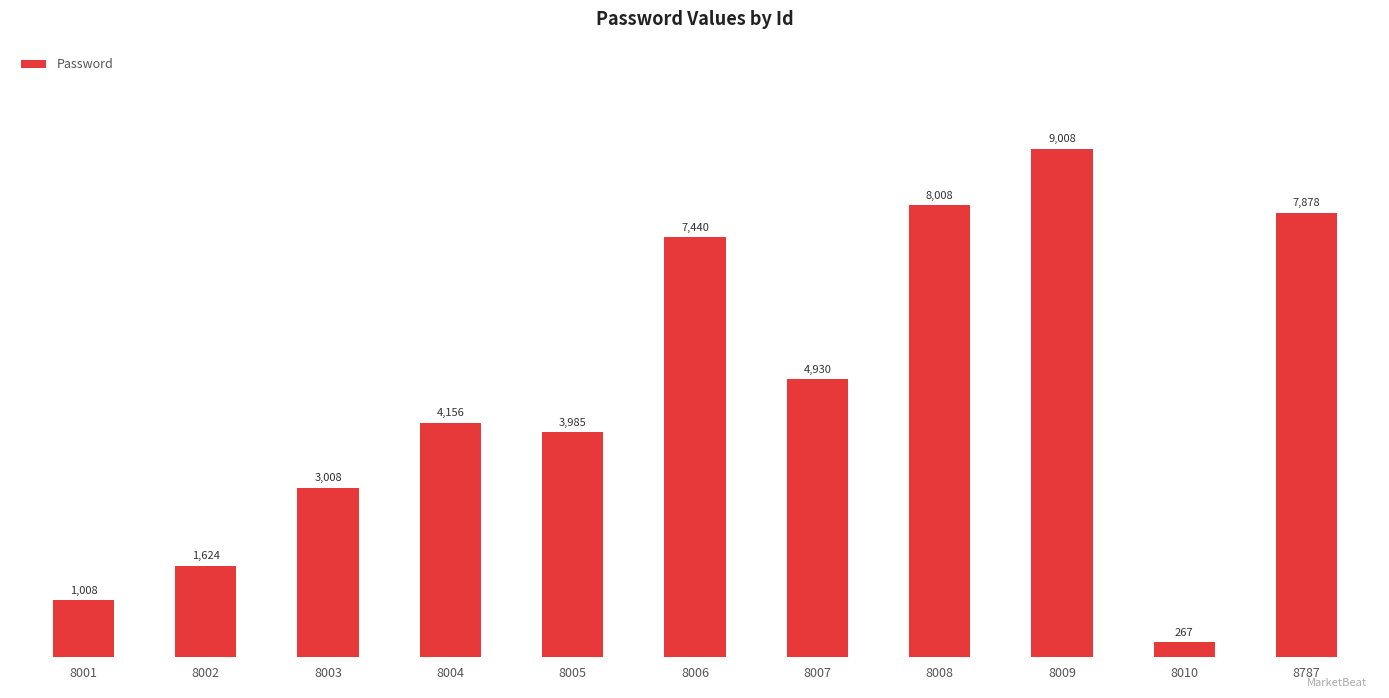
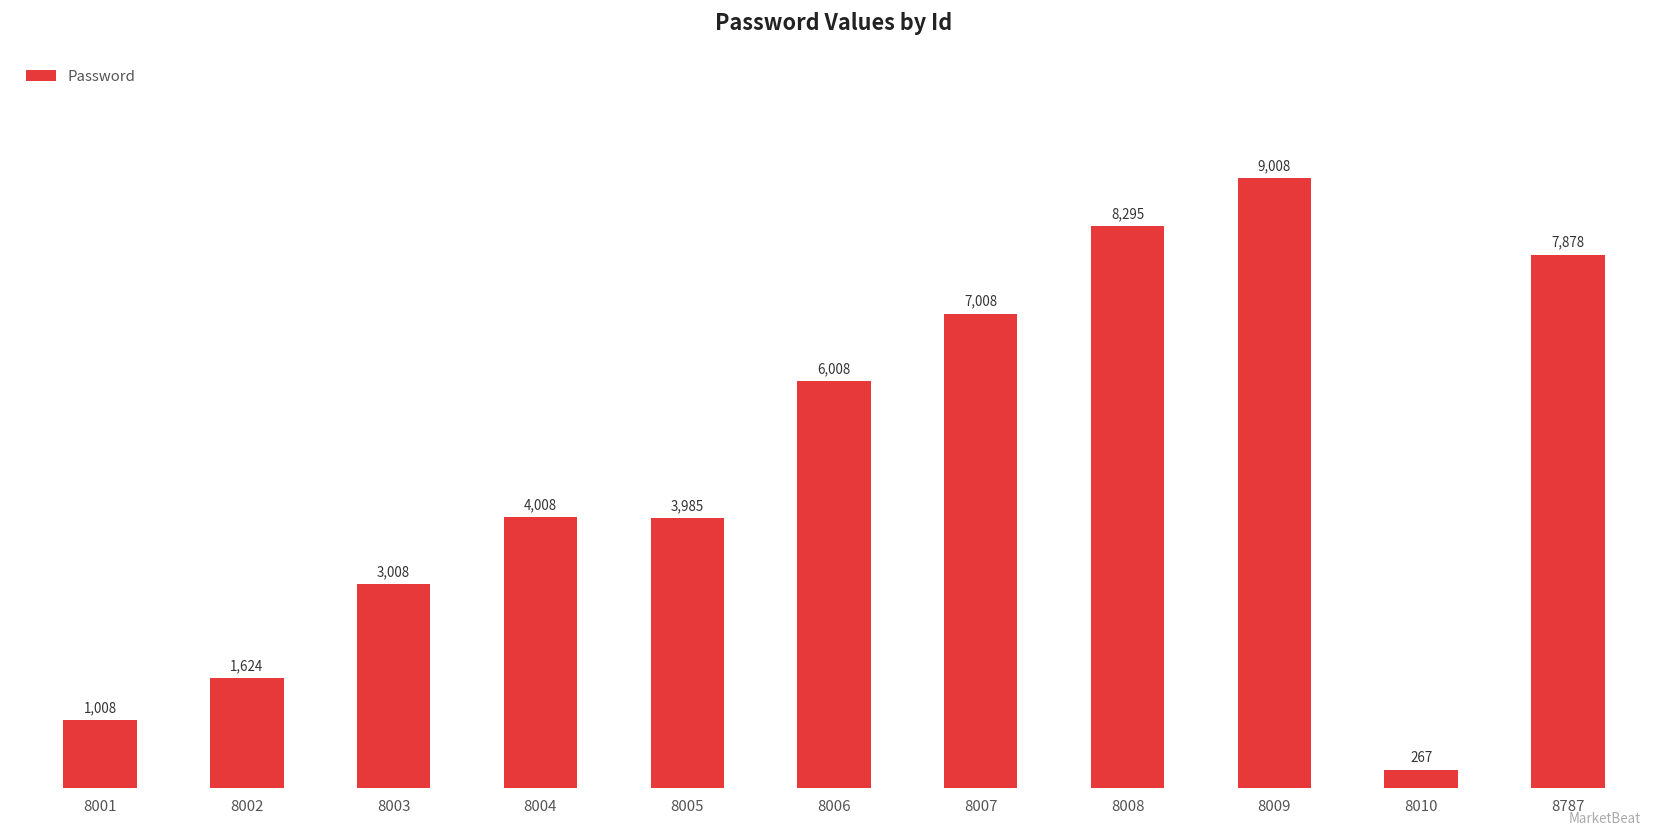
8004: 4,156 -> 4,008
8006: 7,440 -> 6,008
8007: 4,930 -> 7,008
8008: 8,008 -> 8,295
